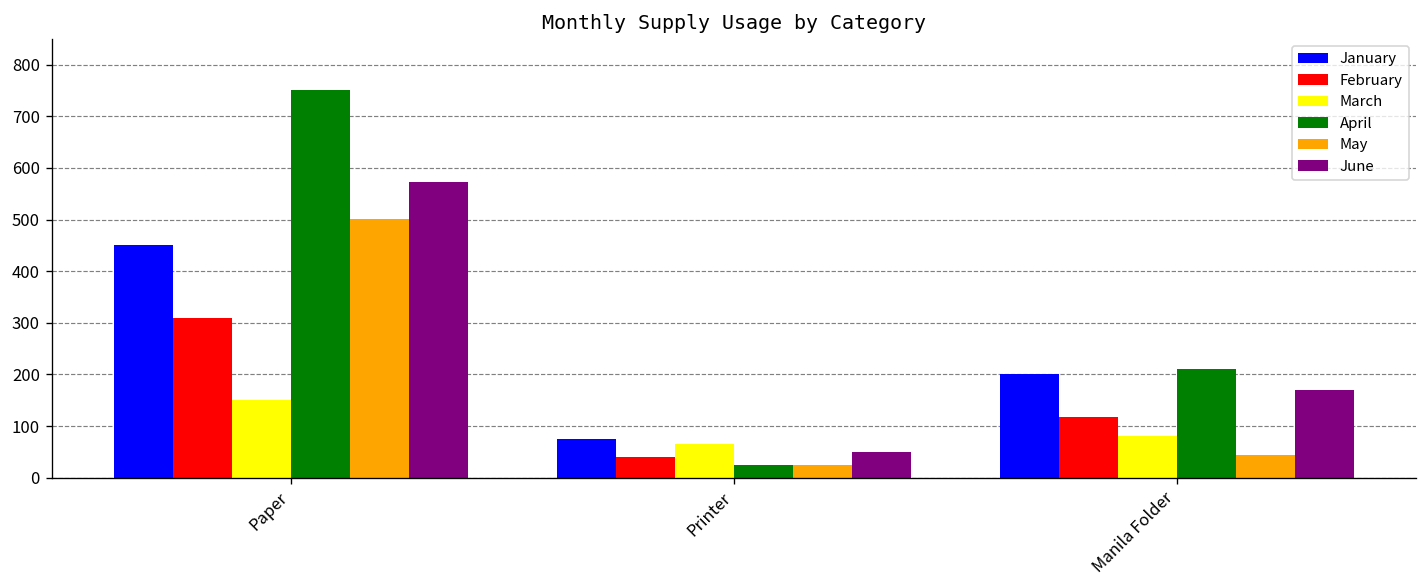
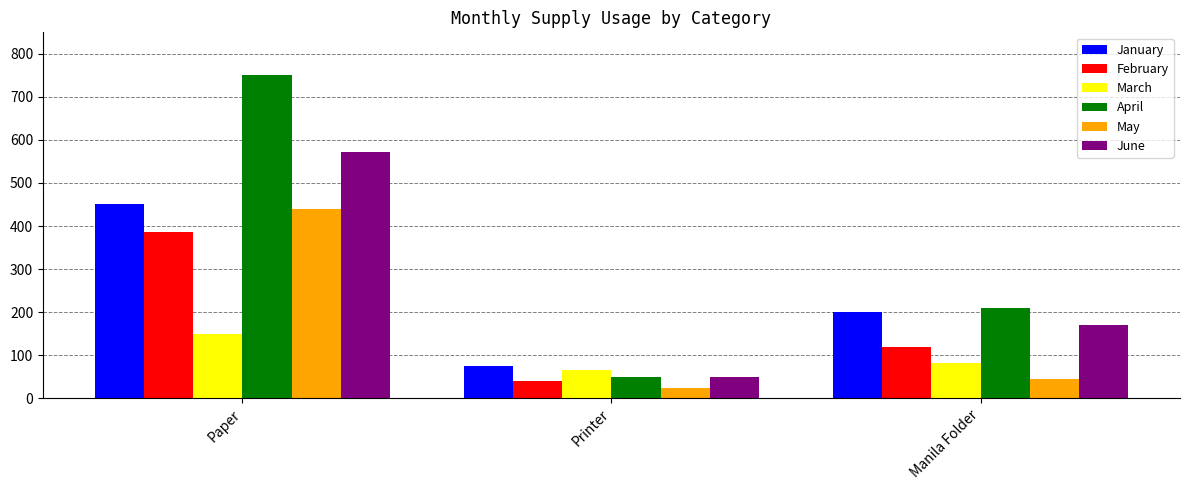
February, Paper: 310 -> 390
May, Paper: 500 -> 440
April, Printer: 30 -> 50
